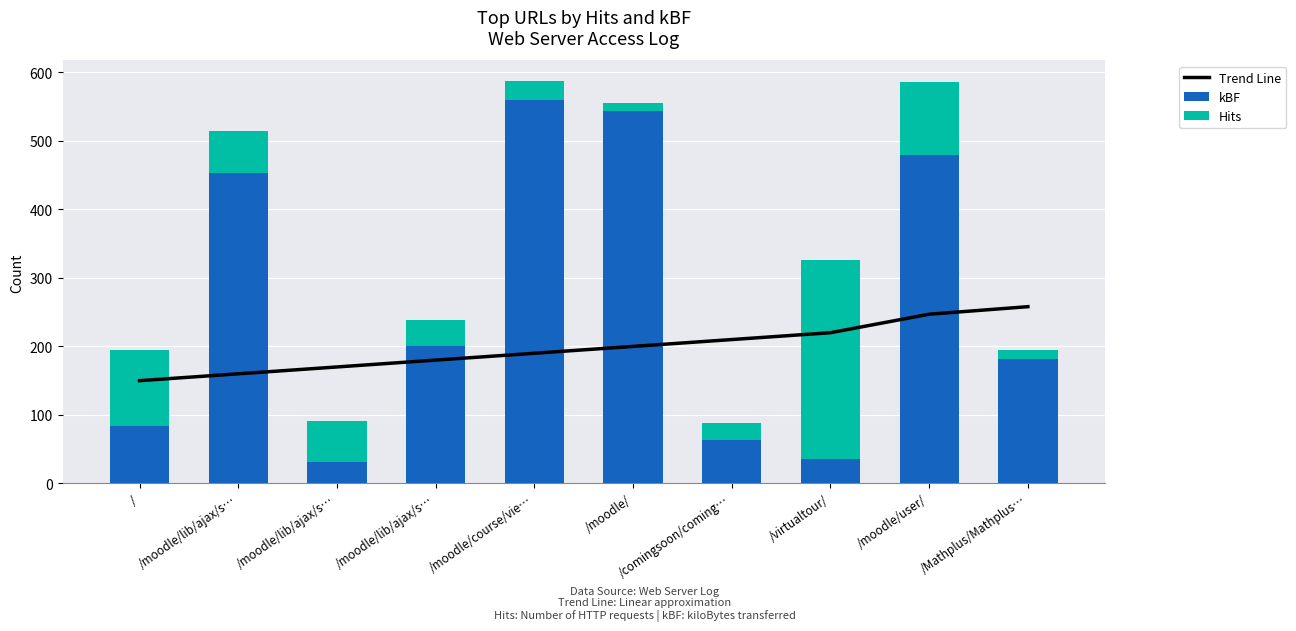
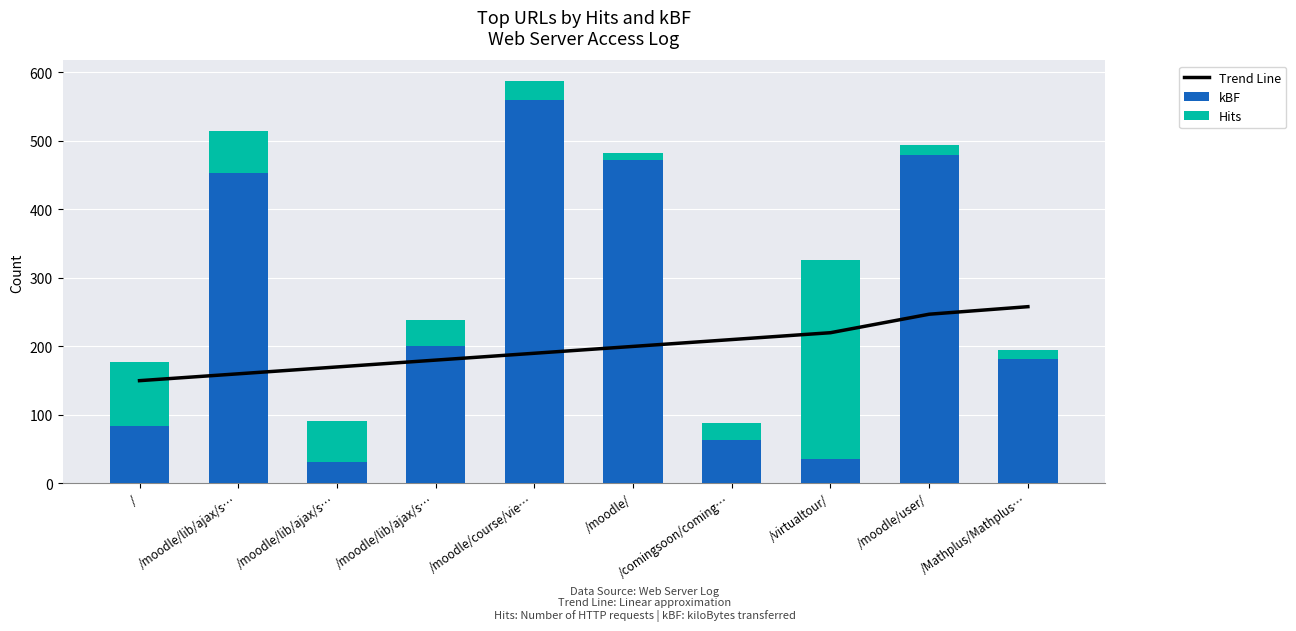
Hits, /: 110 -> 90
kBF, /moodle/: 540 -> 470
Hits, /moodle/user/: 110 -> 20
